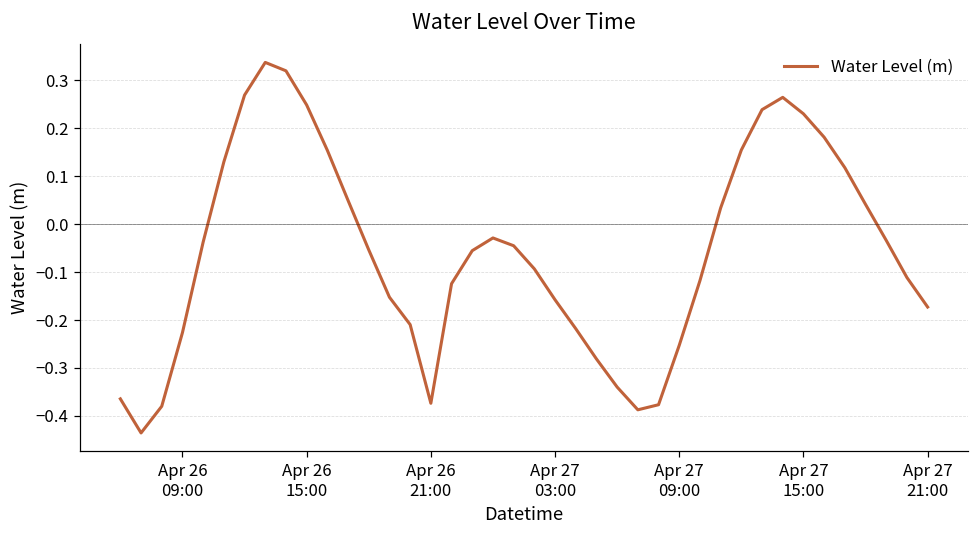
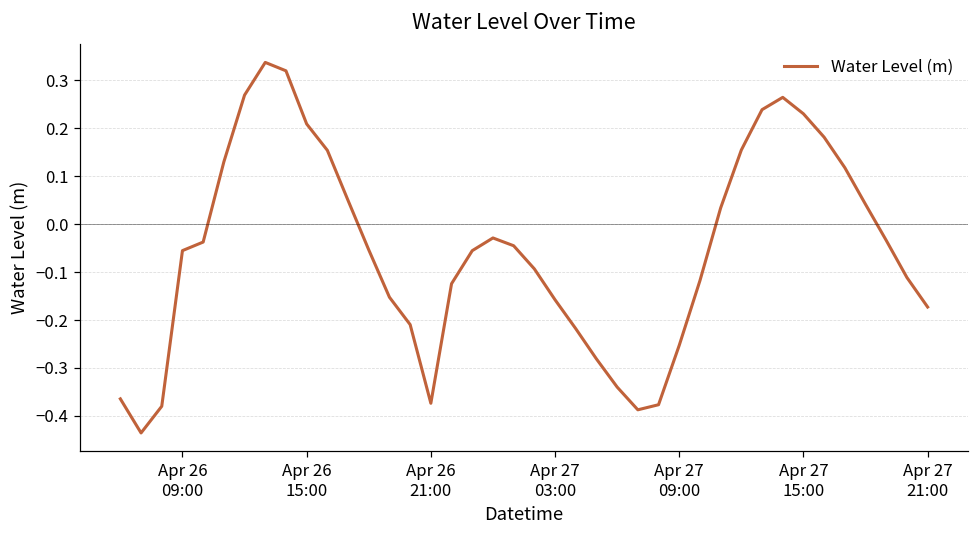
Apr 26 09:00: -0.23 -> -0.06
Apr 26 15:00: 0.25 -> 0.21
